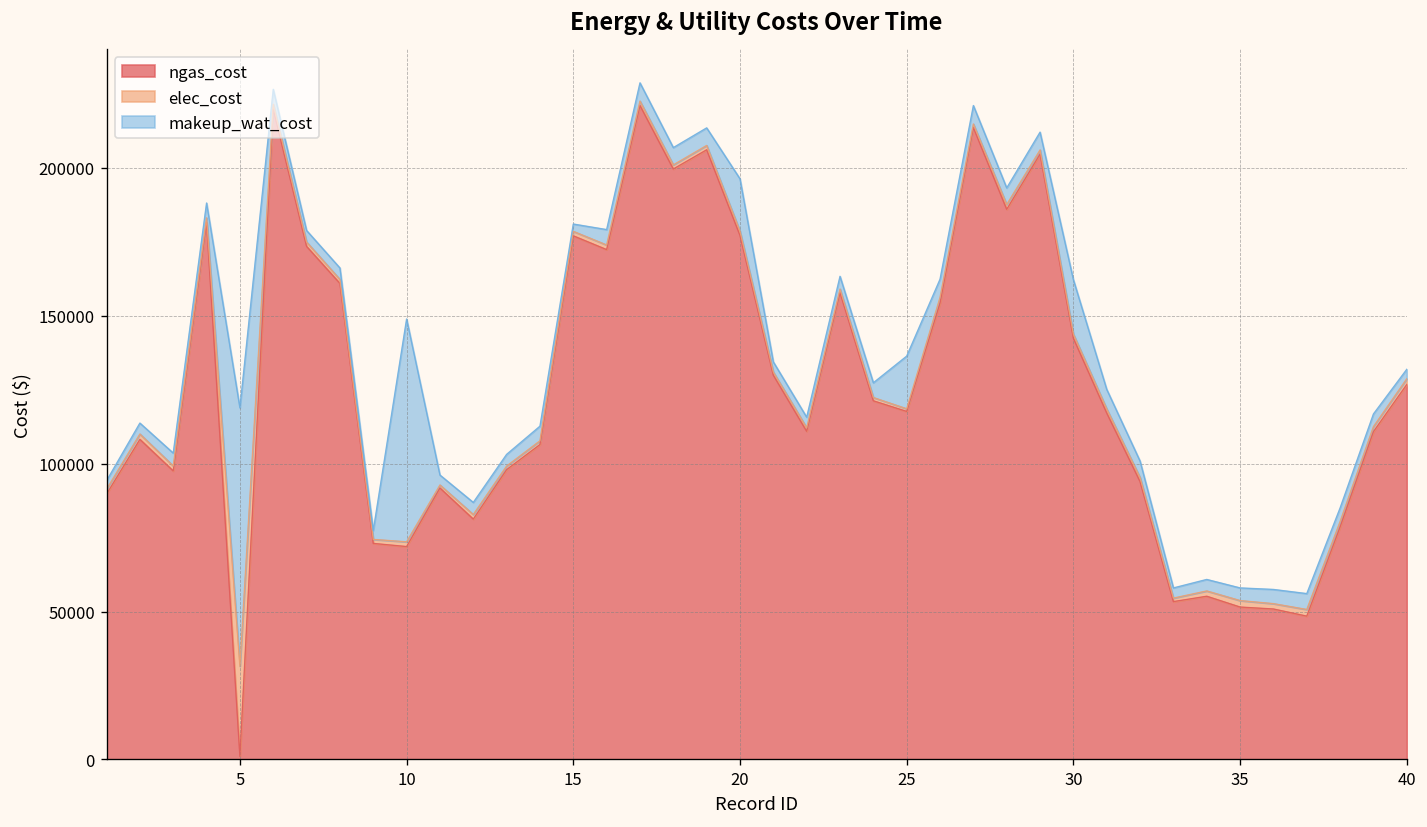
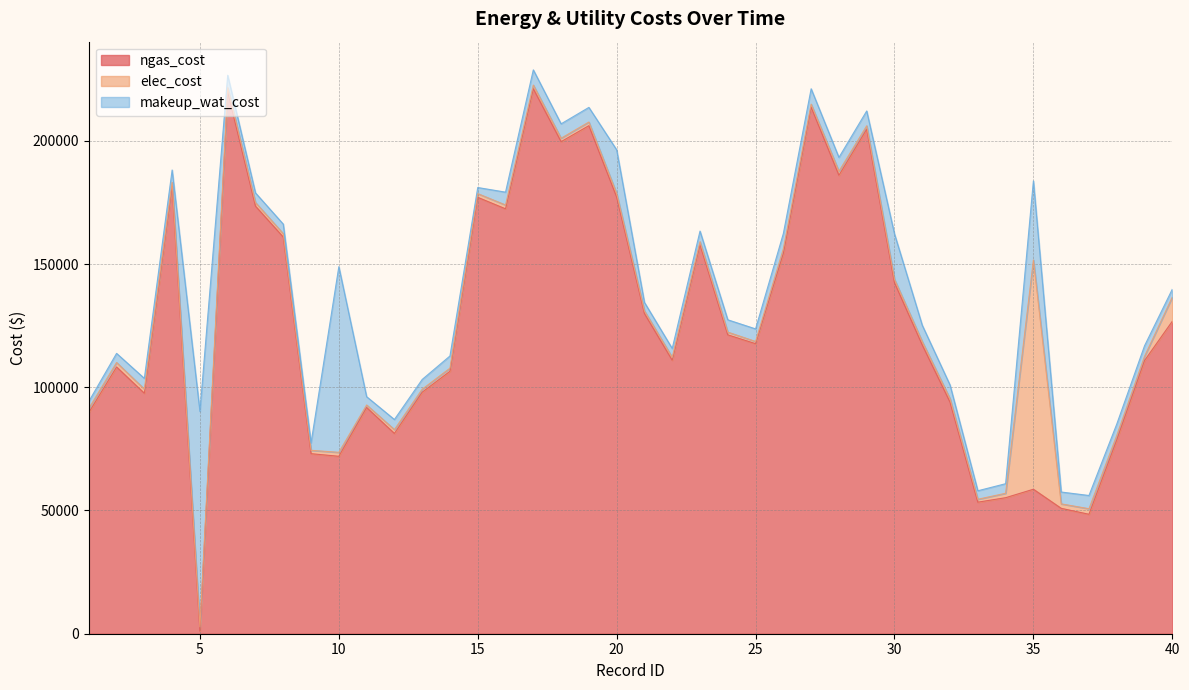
elec_cost, 5: 30000 -> 2000
makeup_wat_cost, 25: 18000 -> 5000
ngas_cost, 35: 52000 -> 59000
elec_cost, 35: 2000 -> 93000
makeup_wat_cost, 35: 4000 -> 32000
elec_cost, 40: 2000 -> 10000
